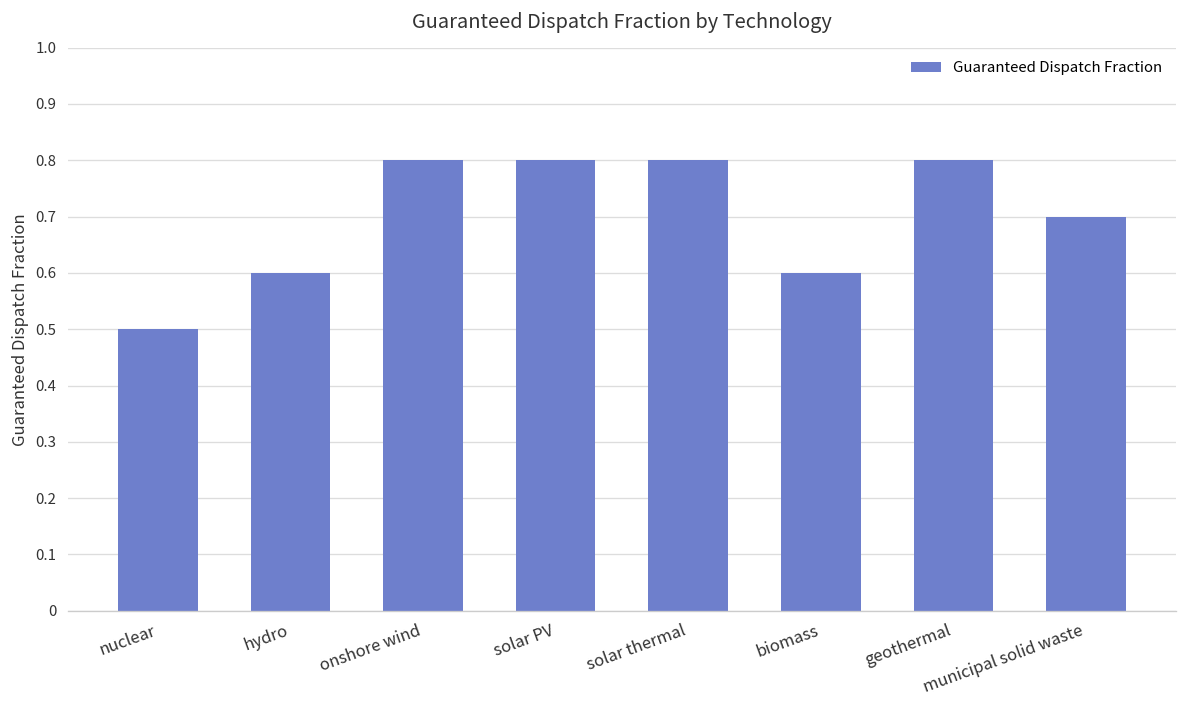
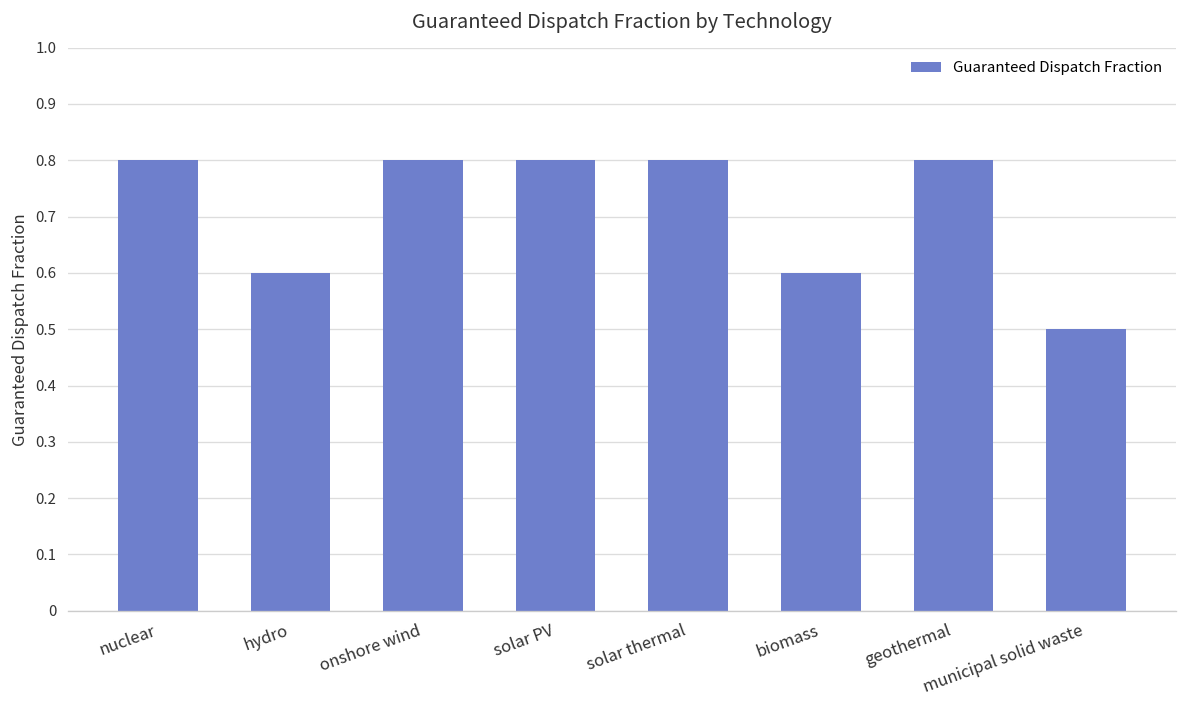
nuclear: 0.5 -> 0.8
municipal solid waste: 0.7 -> 0.5
